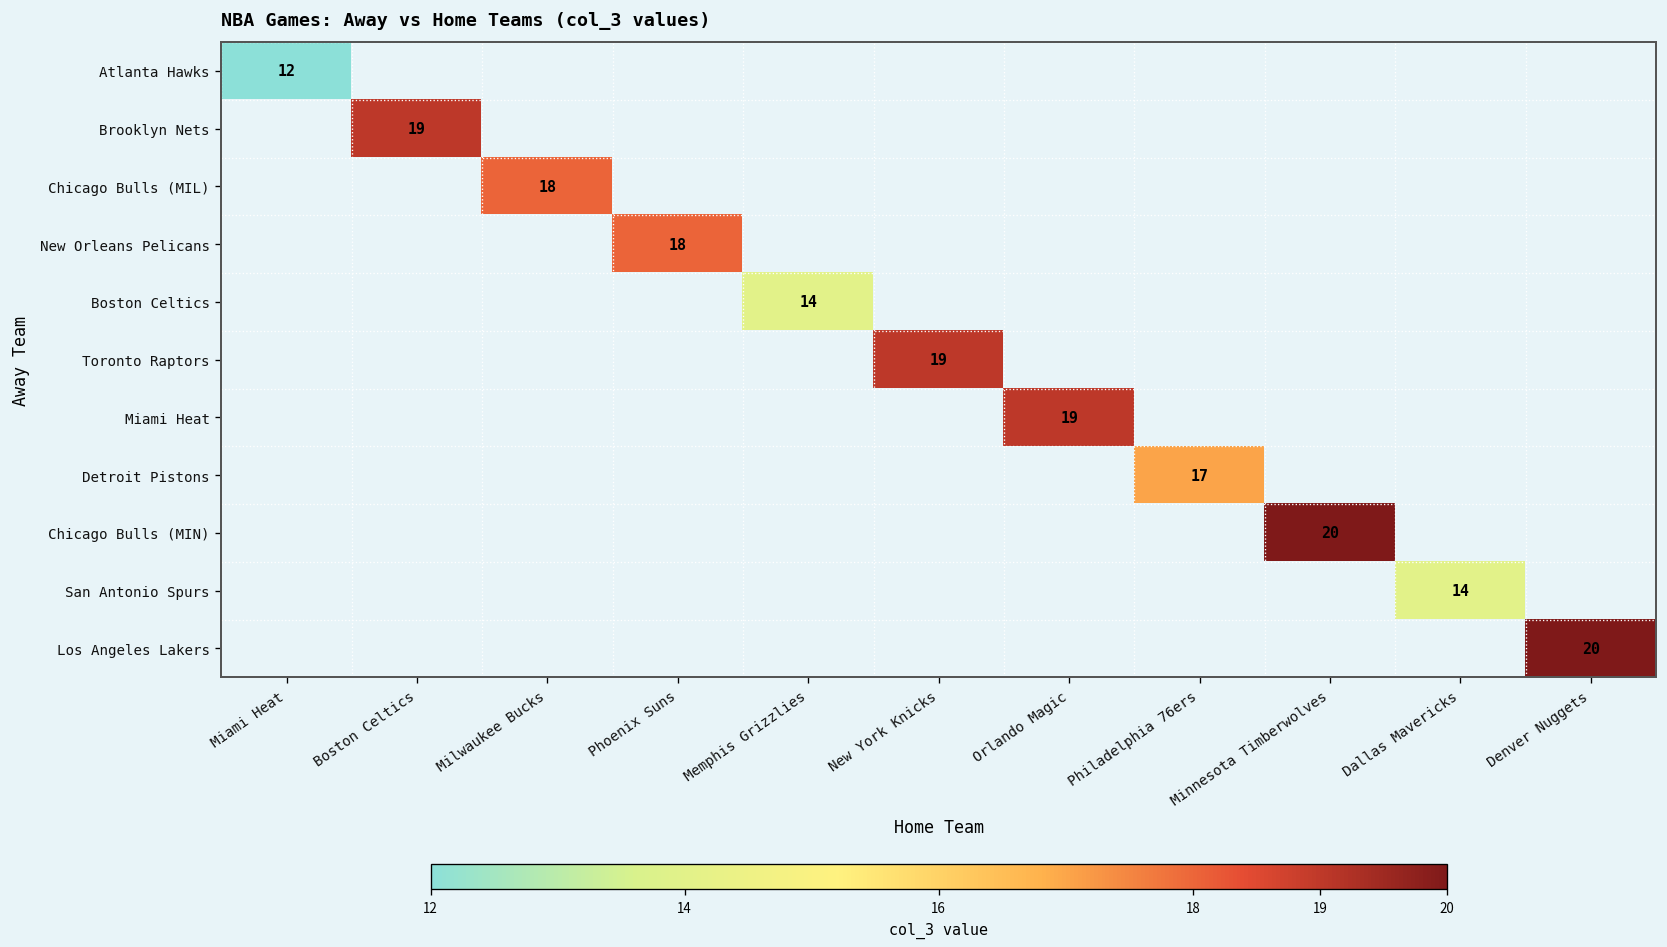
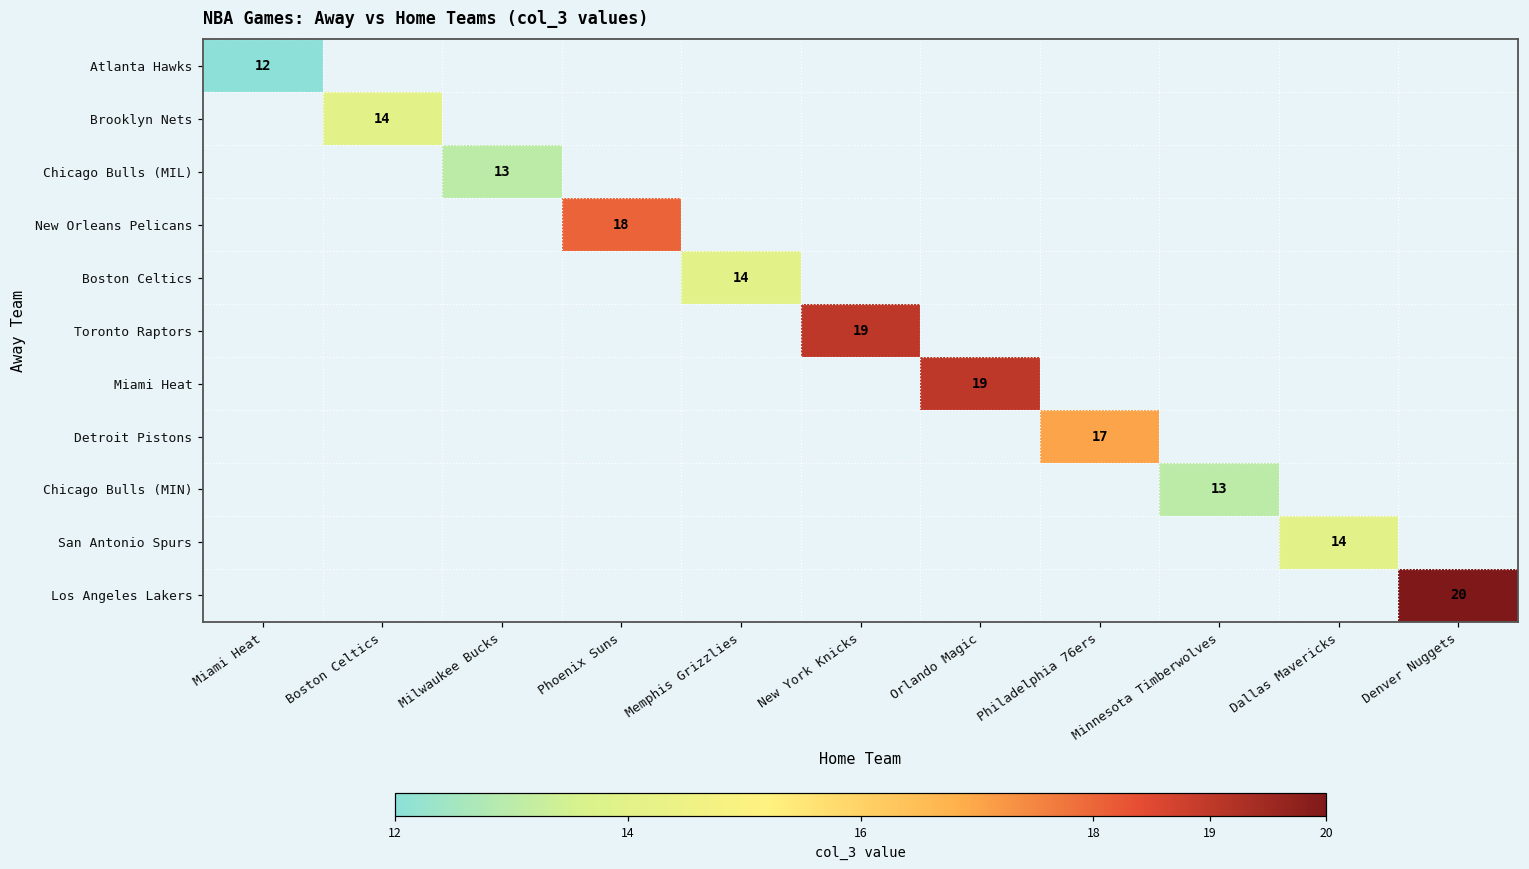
Brooklyn Nets, Boston Celtics: 19 -> 14
Chicago Bulls (MIL), Milwaukee Bucks: 18 -> 13
Chicago Bulls (MIN), Minnesota Timberwolves: 20 -> 13
